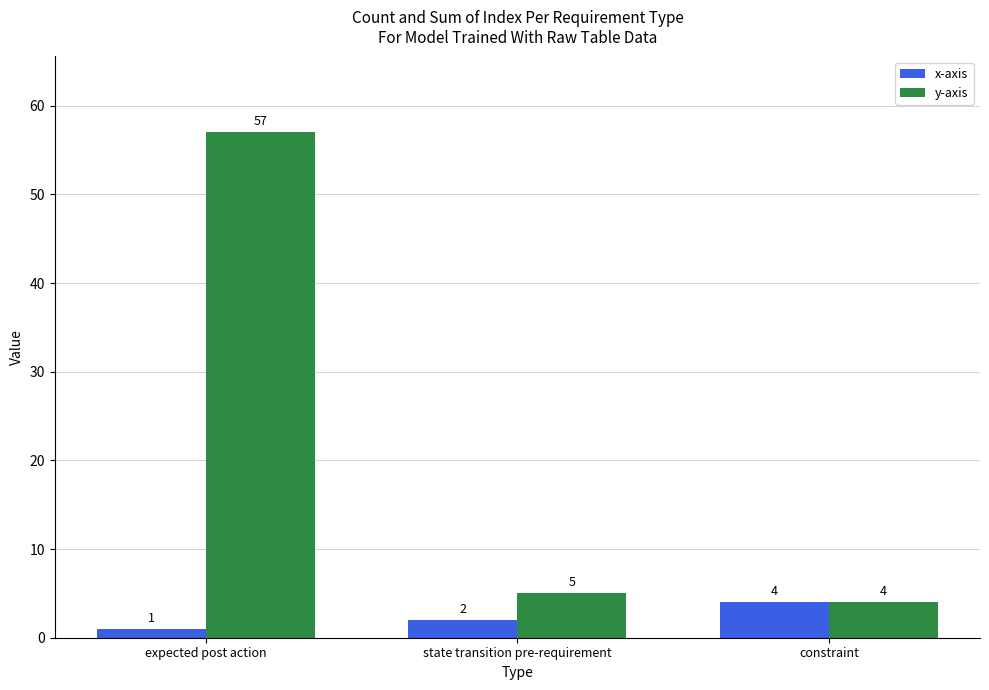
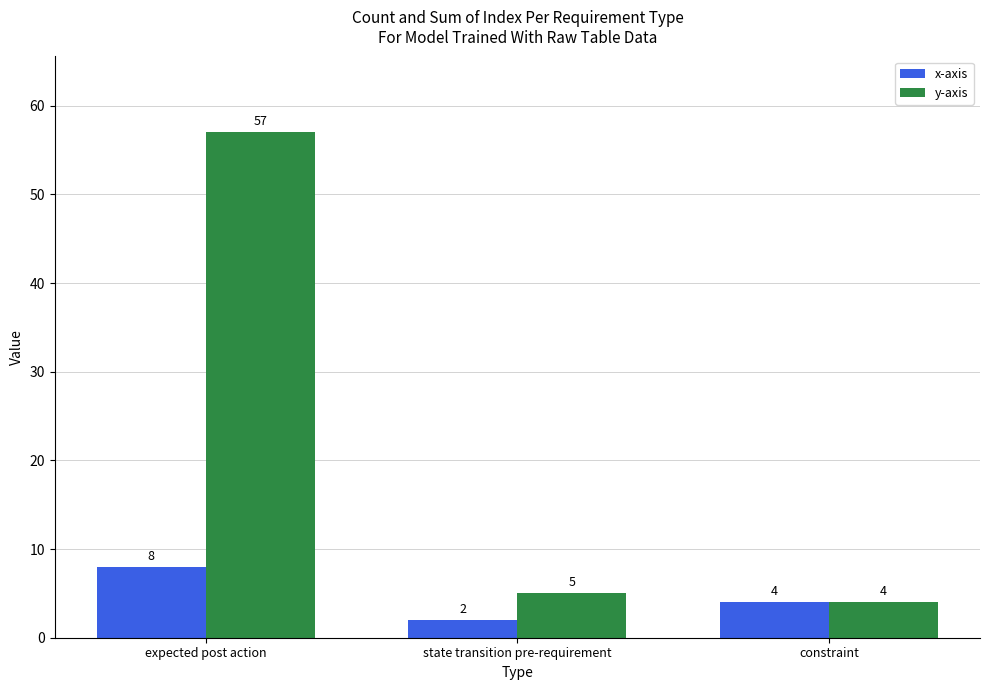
x-axis, expected post action: 1 -> 8
